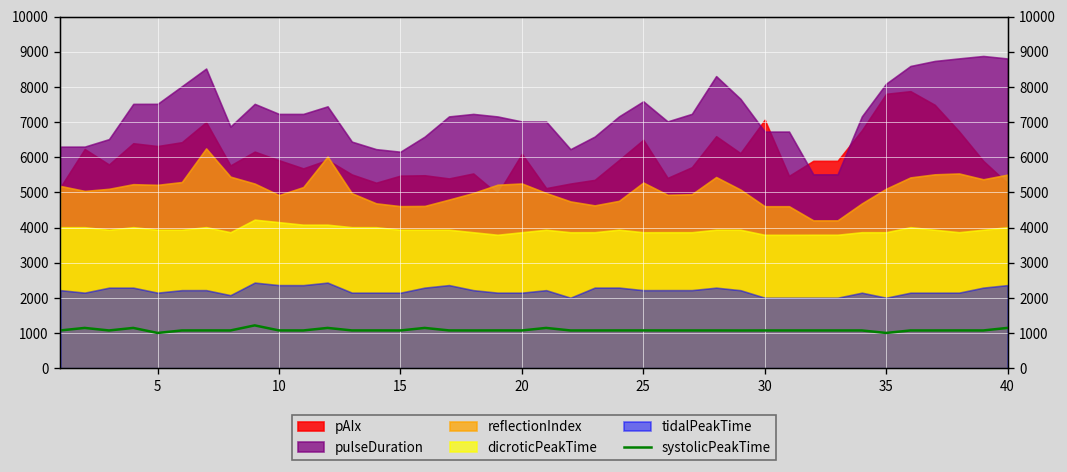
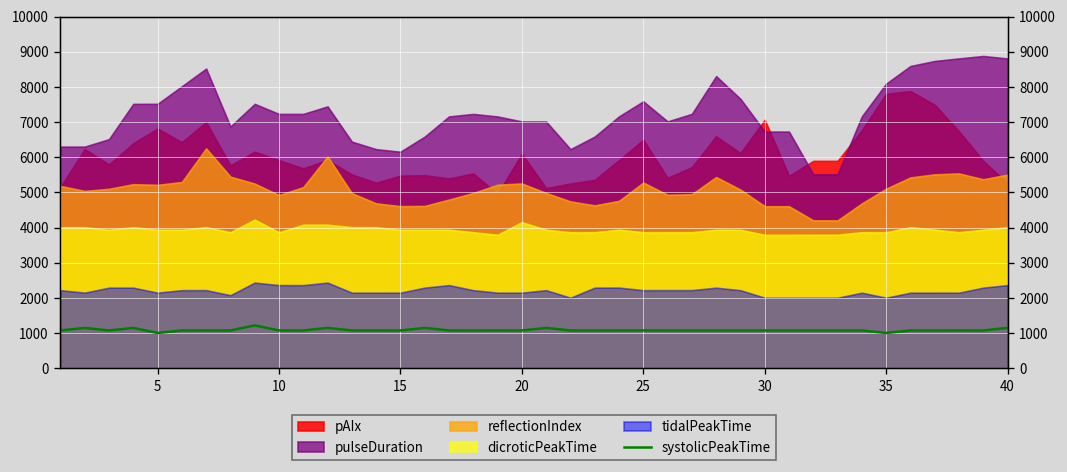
pAIx, 5: 6300 -> 6800
dicroticPeakTime, 10: 4200 -> 3900
dicroticPeakTime, 20: 3900 -> 4200
